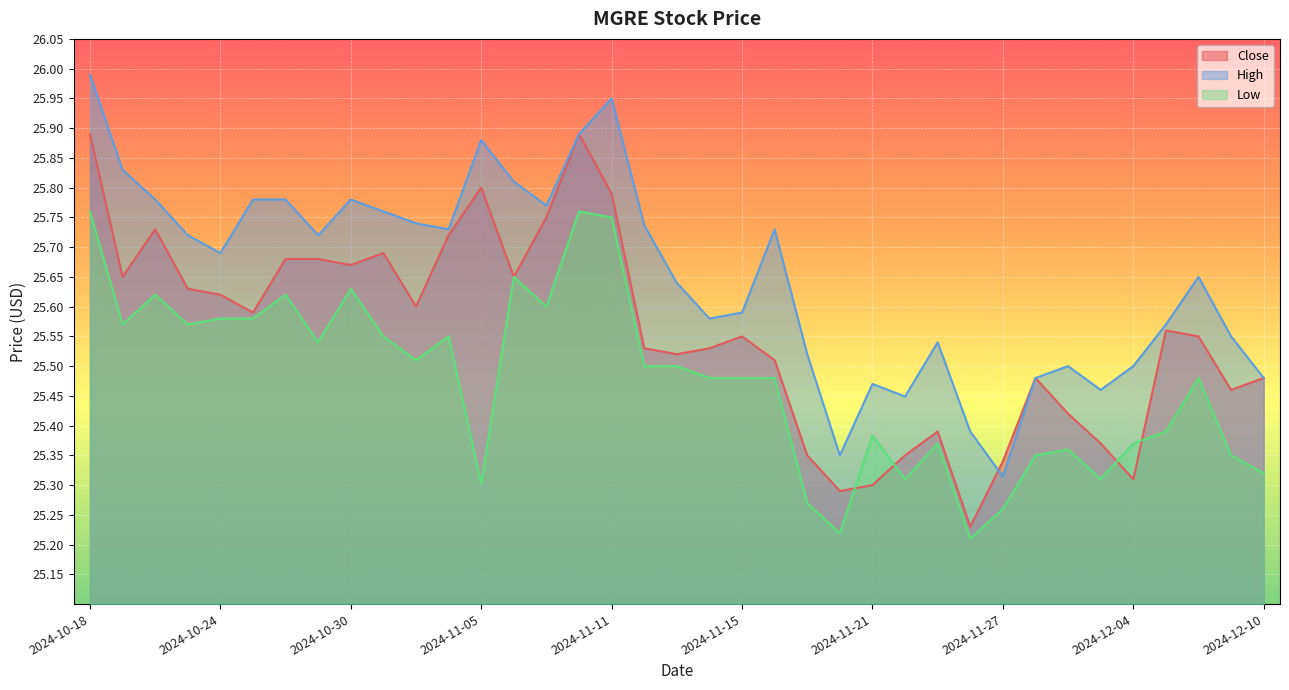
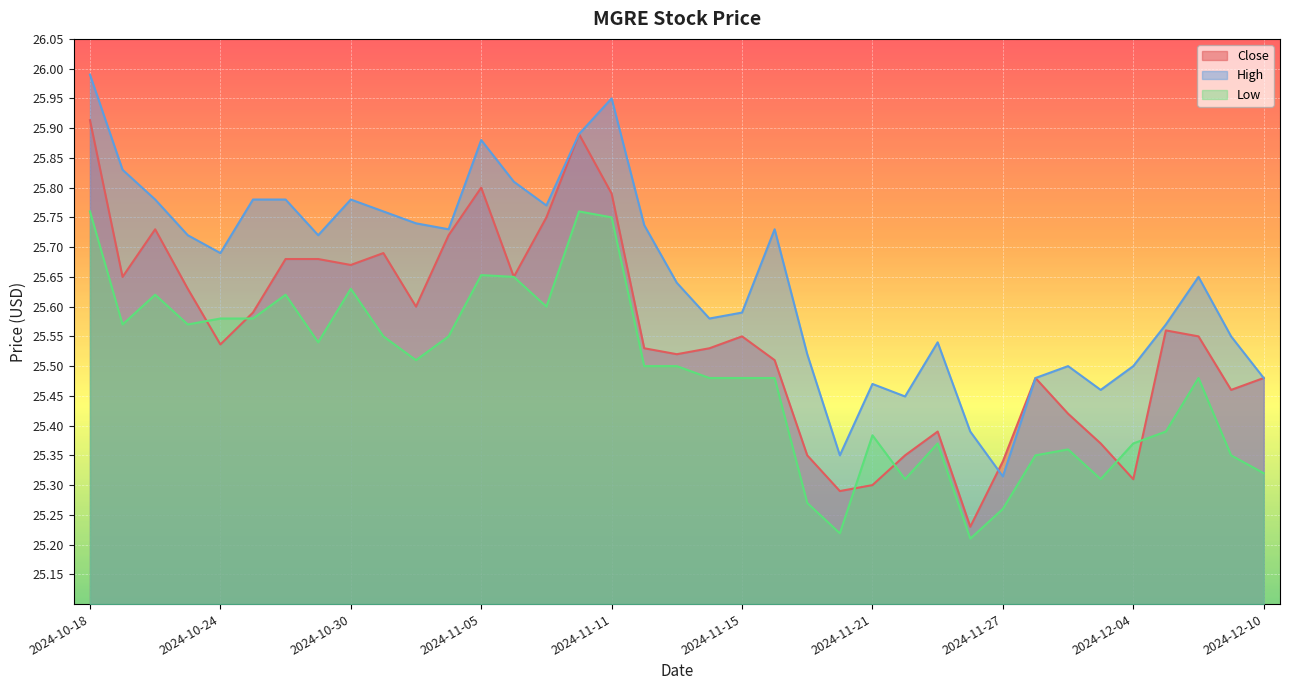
Close, 2024-10-18: 25.89 -> 25.91
Close, 2024-10-24: 25.62 -> 25.54
Low, 2024-11-05: 25.30 -> 25.65
